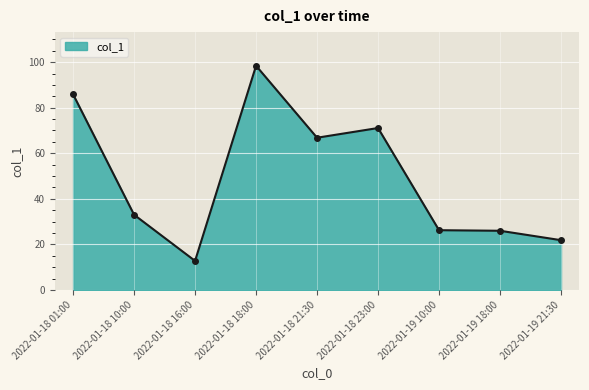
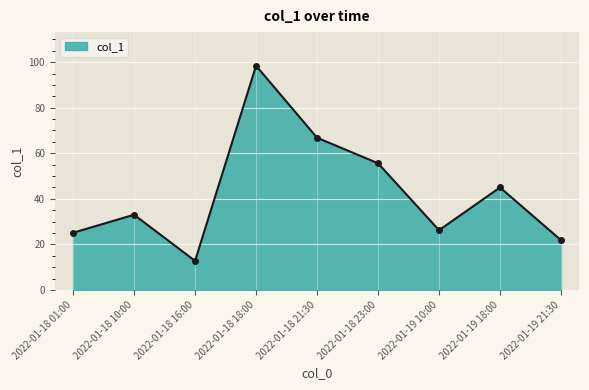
2022-01-18 01:00: 86 -> 25
2022-01-18 23:00: 71 -> 56
2022-01-19 18:00: 26 -> 45
